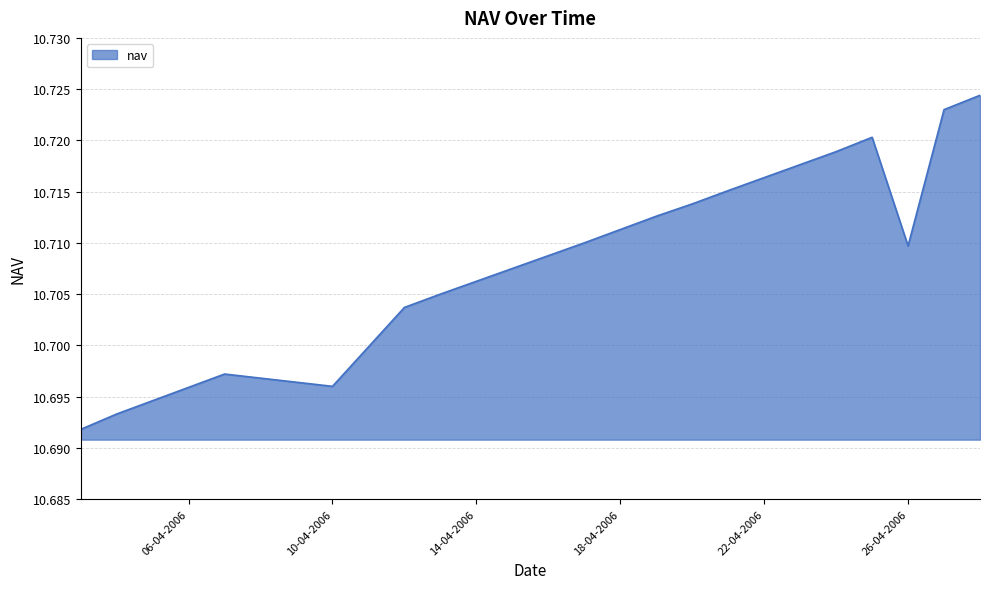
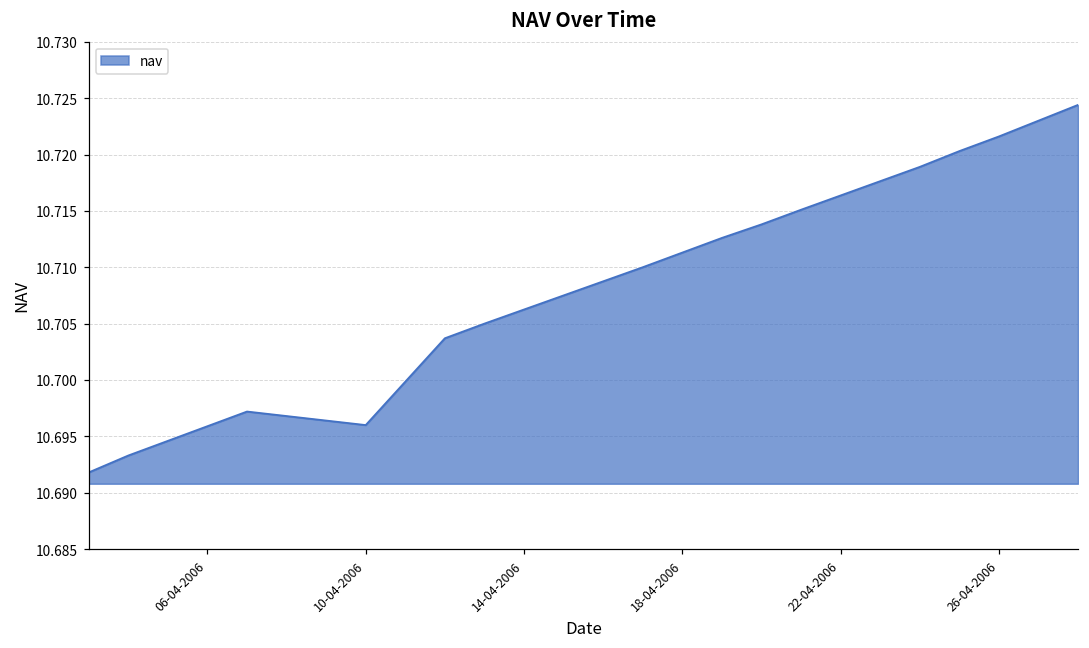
26-04-2006: 10.7097 -> 10.7216
